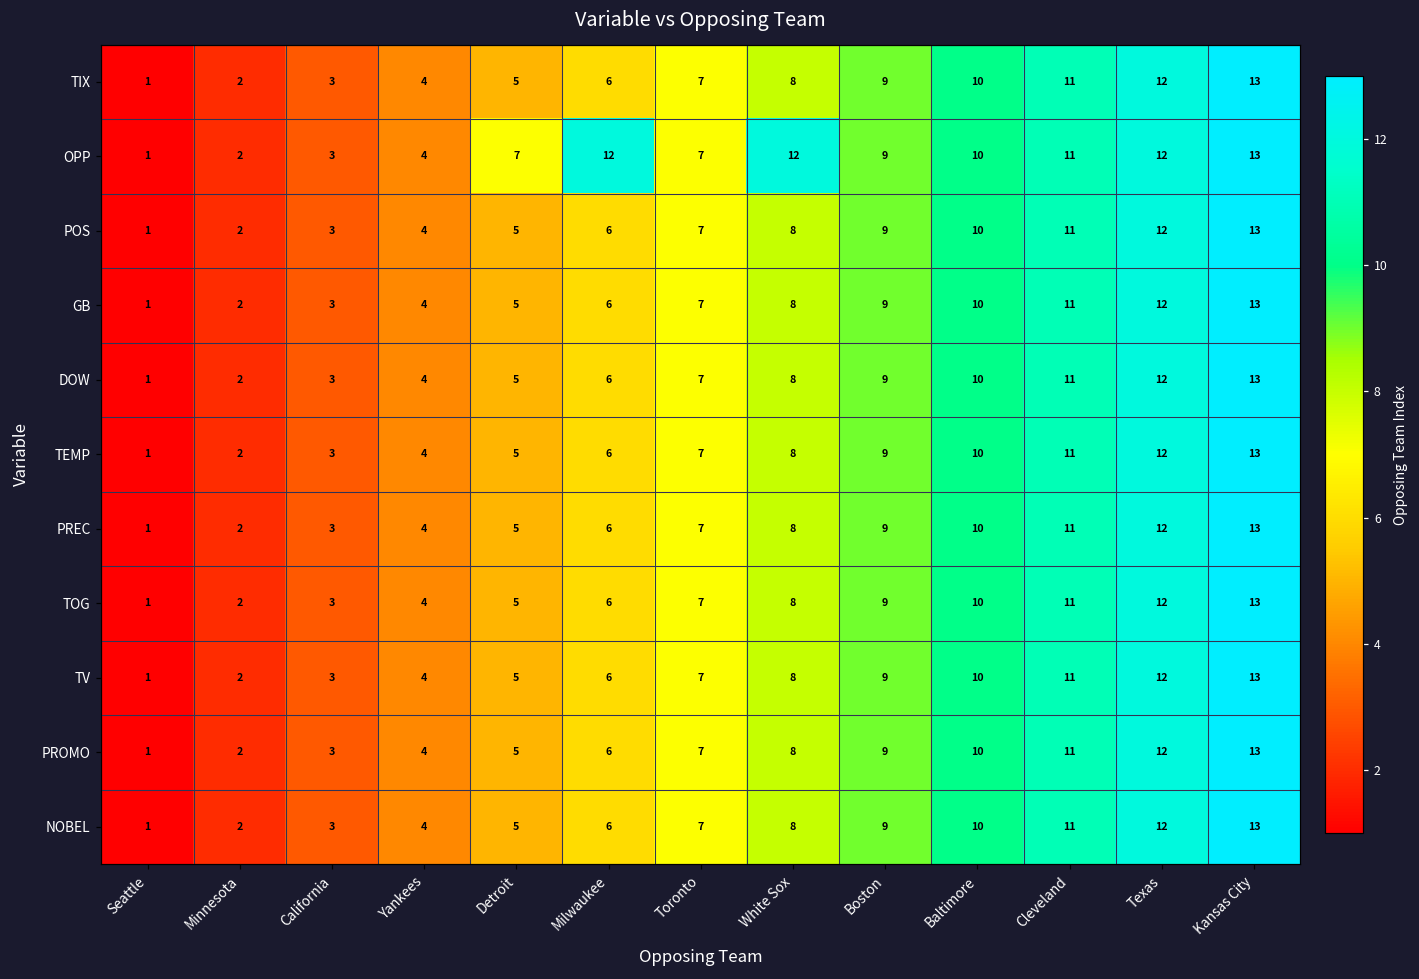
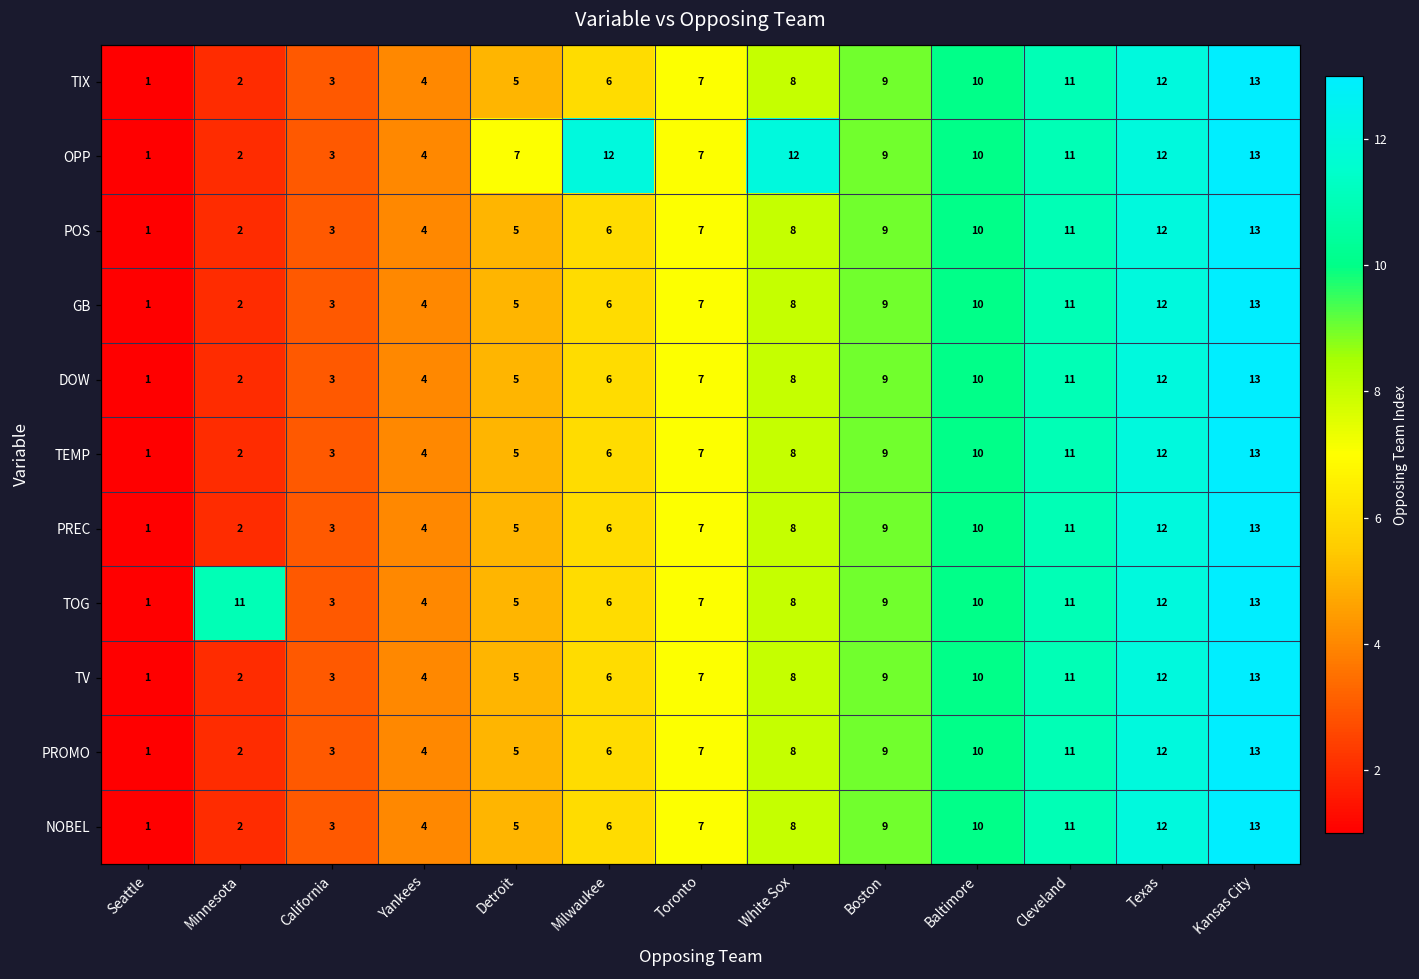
TOG, Minnesota: 2 -> 11
